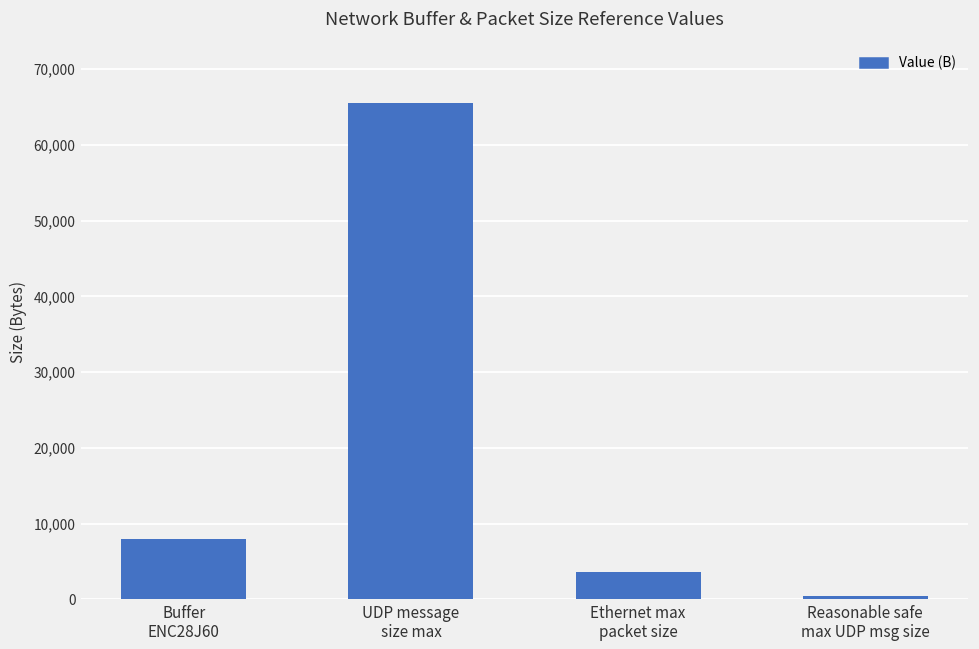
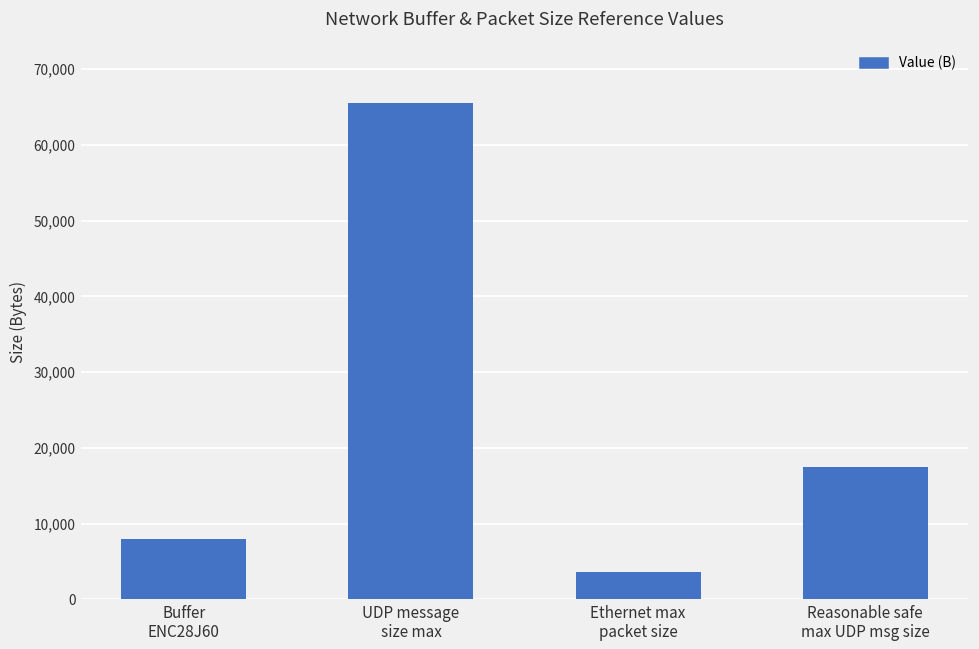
Reasonable safe max UDP msg size: 1,000 -> 17,000
